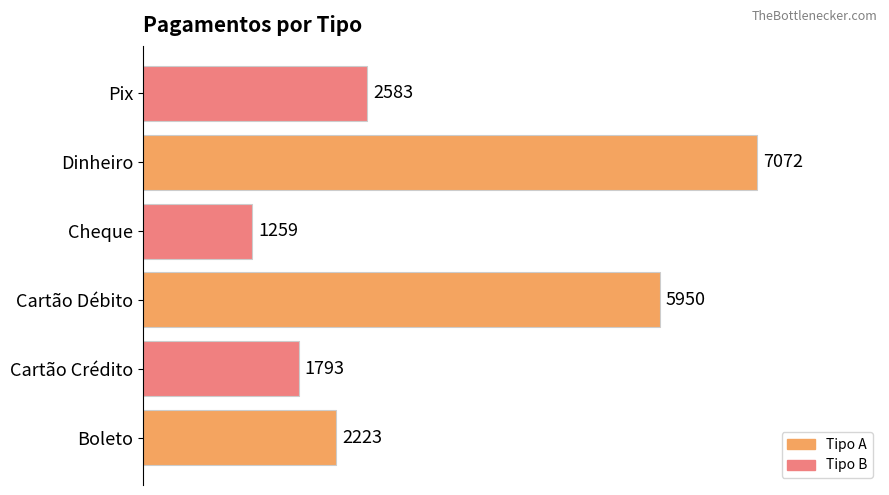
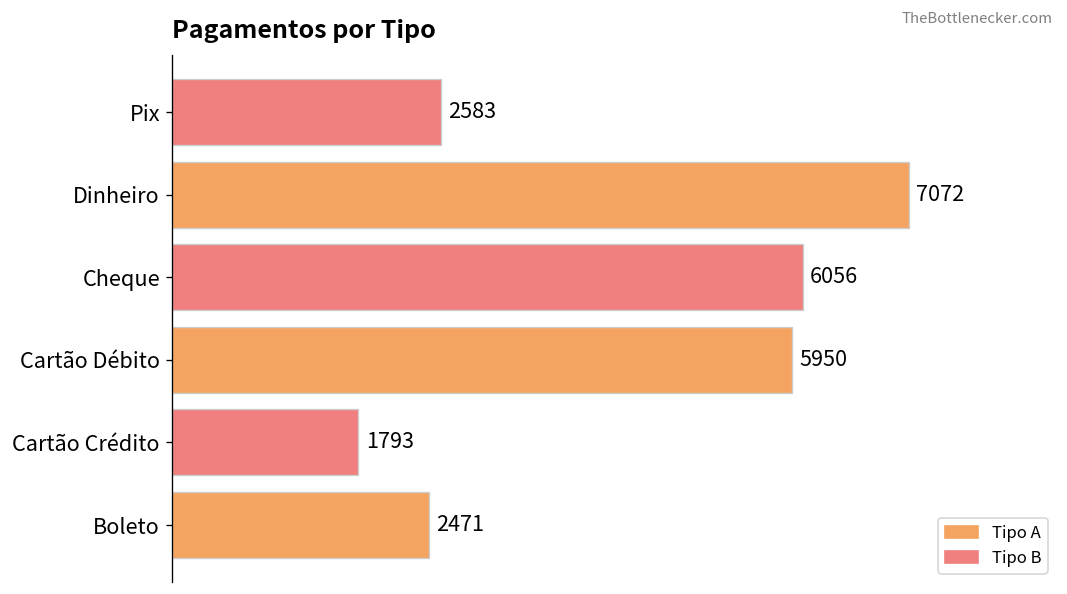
Cheque: 1259 -> 6056
Boleto: 2223 -> 2471
